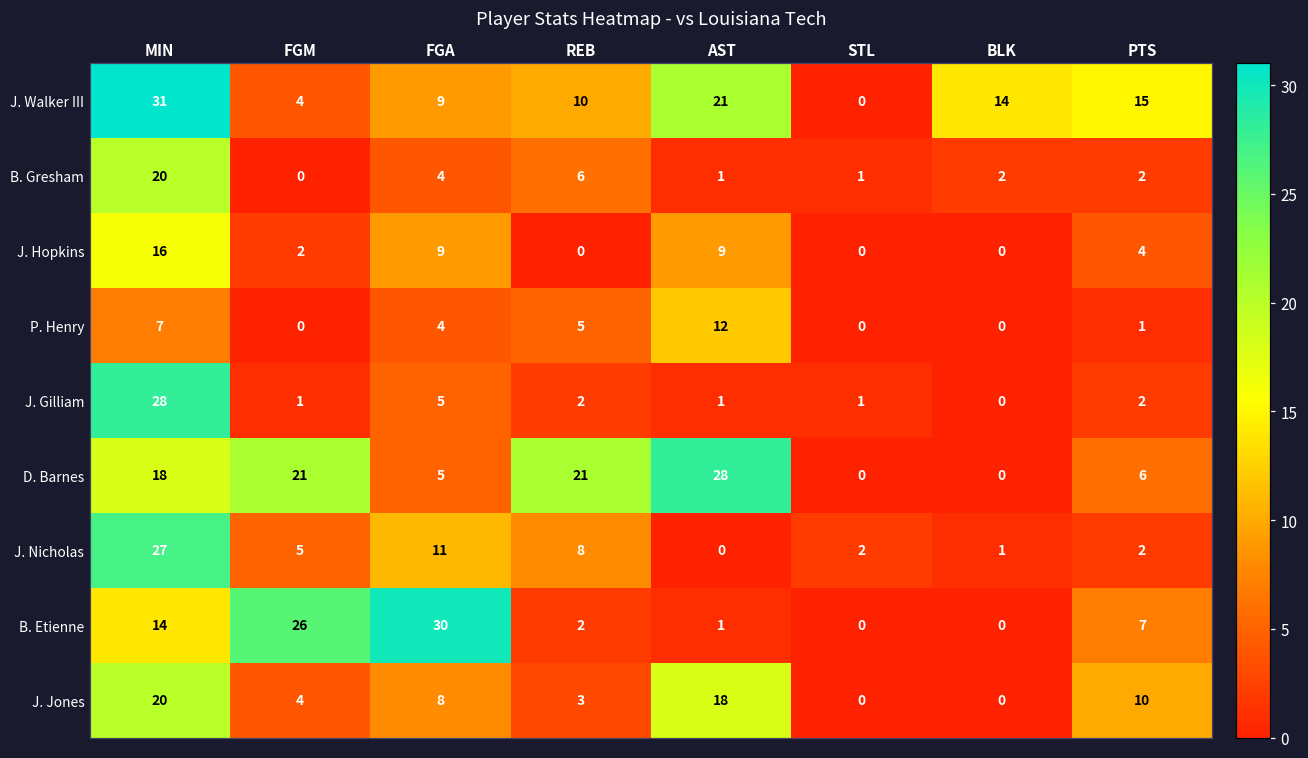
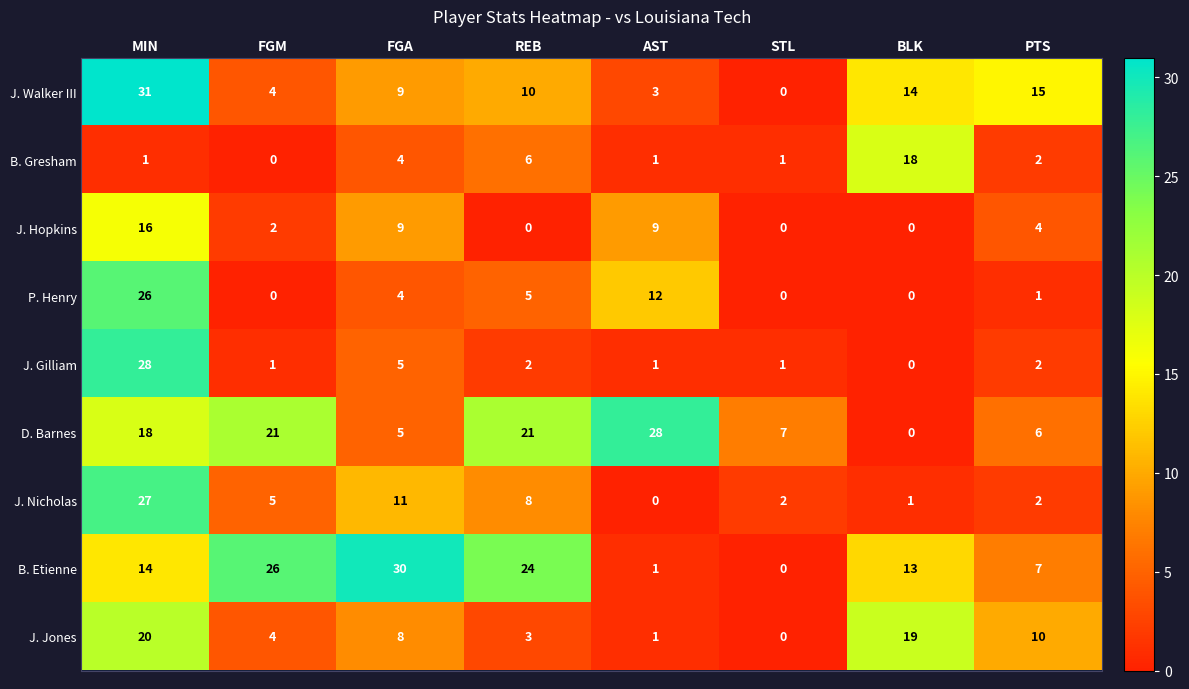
J. Walker III, AST: 21 -> 3
B. Gresham, MIN: 20 -> 1
B. Gresham, BLK: 2 -> 18
P. Henry, MIN: 7 -> 26
D. Barnes, STL: 0 -> 7
B. Etienne, REB: 2 -> 24
B. Etienne, BLK: 0 -> 13
J. Jones, AST: 18 -> 1
J. Jones, BLK: 0 -> 19
